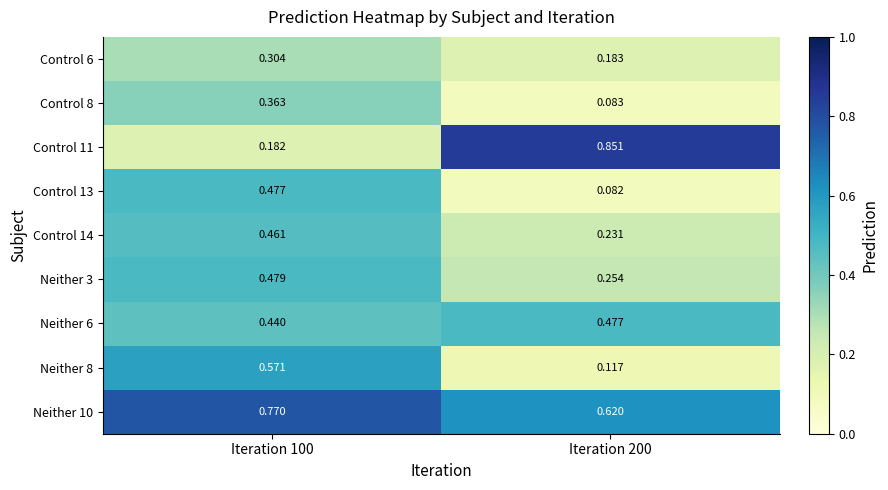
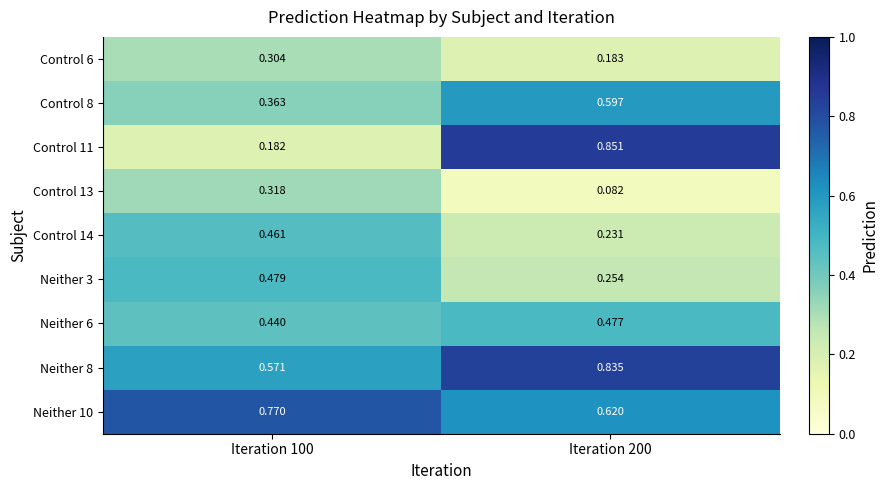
Control 8, Iteration 200: 0.083 -> 0.597
Control 13, Iteration 100: 0.477 -> 0.318
Neither 8, Iteration 200: 0.117 -> 0.835
